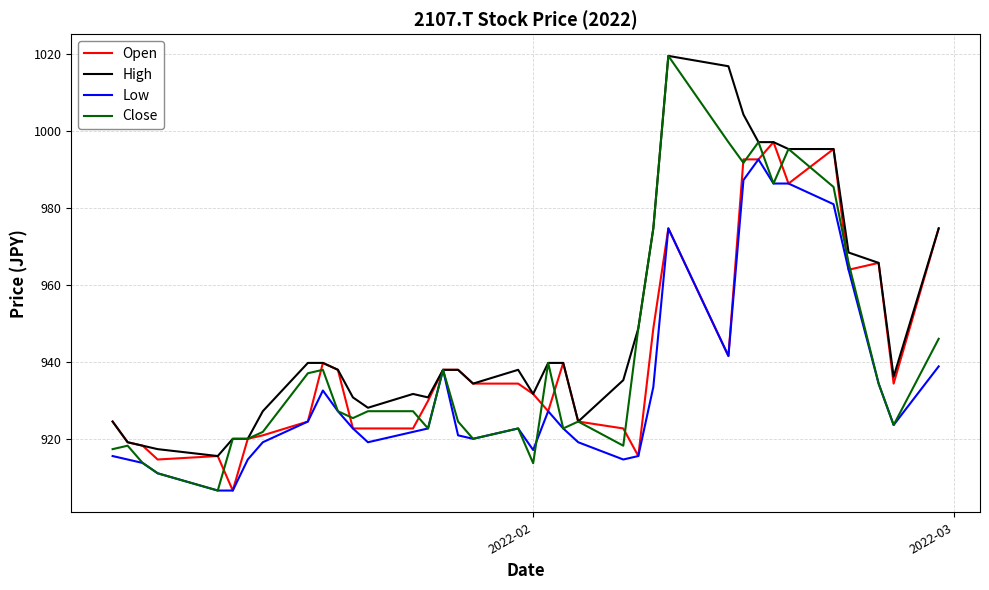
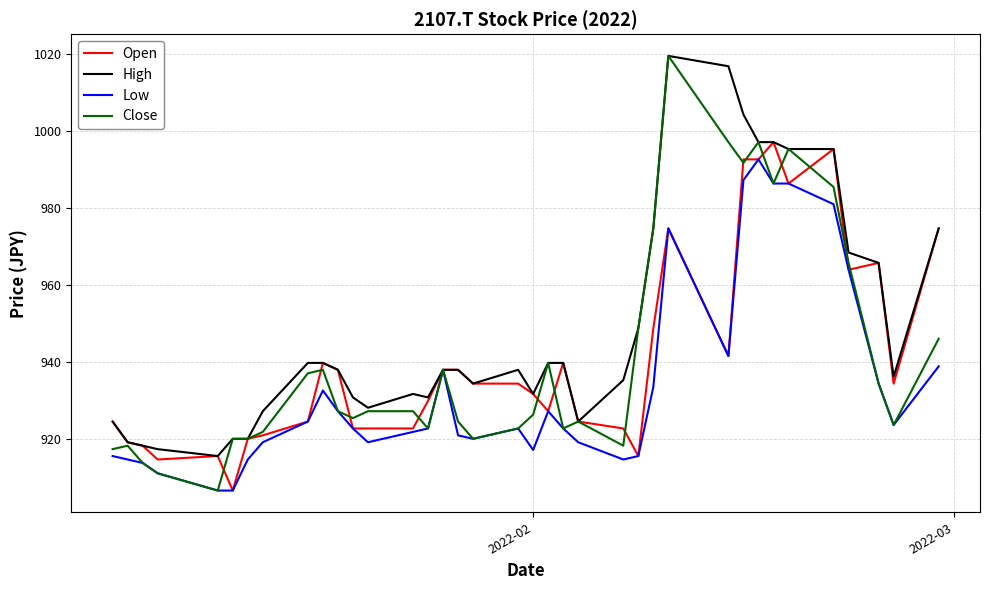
Close, 2022-02: 914 -> 926
